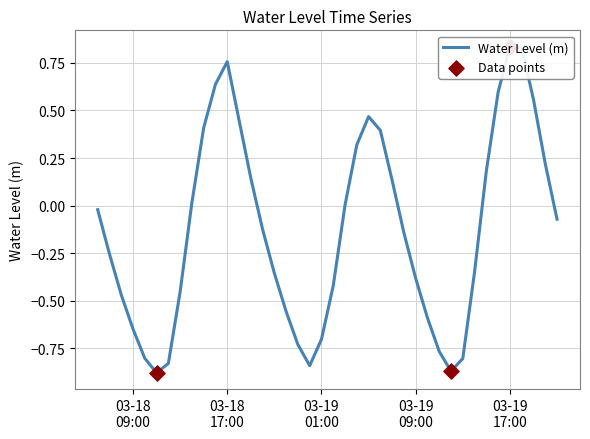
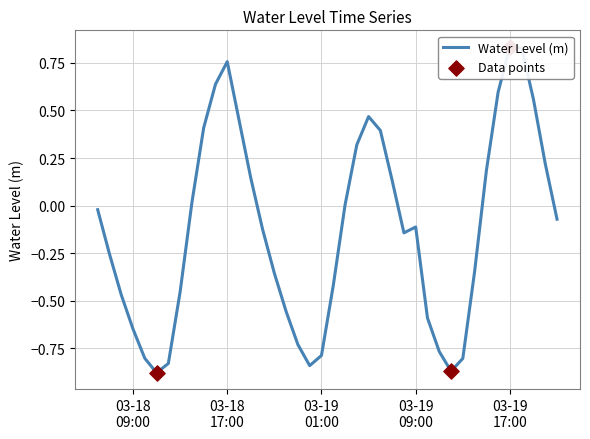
Water Level (m), 03-19 01:00: -0.70 -> -0.79
Water Level (m), 03-19 09:00: -0.38 -> -0.11
